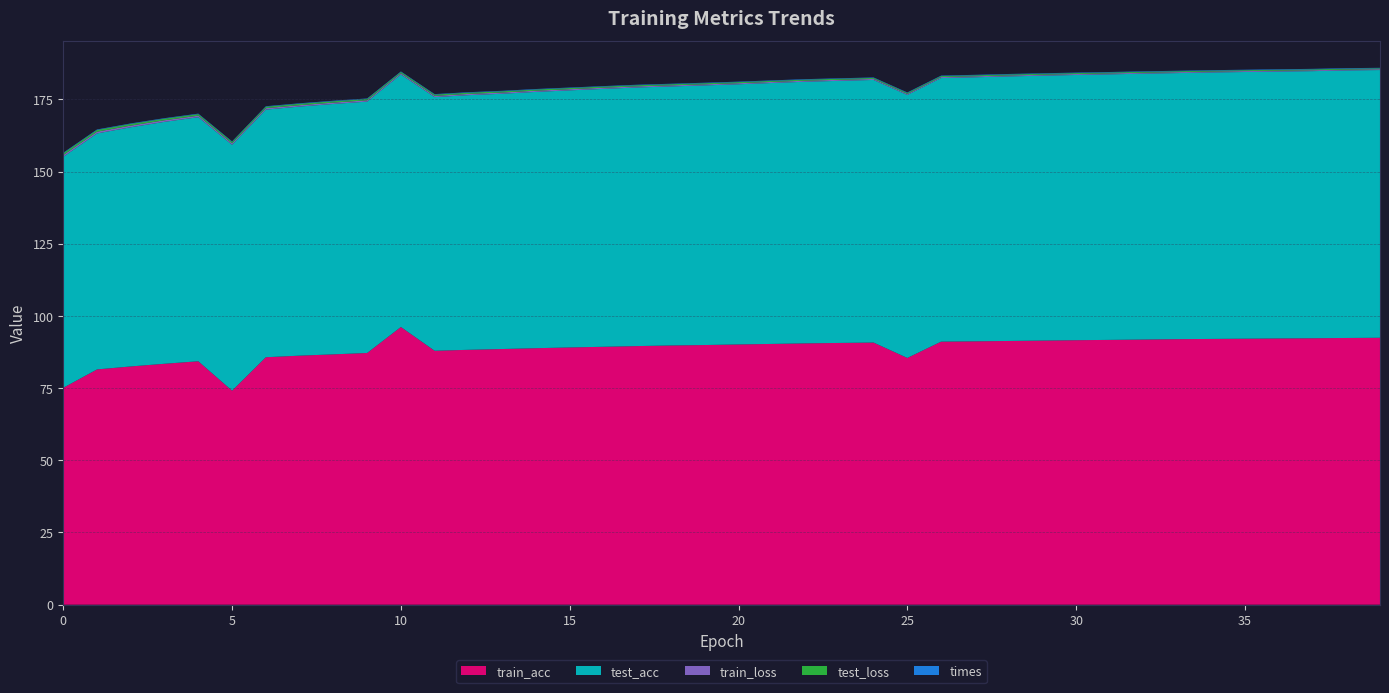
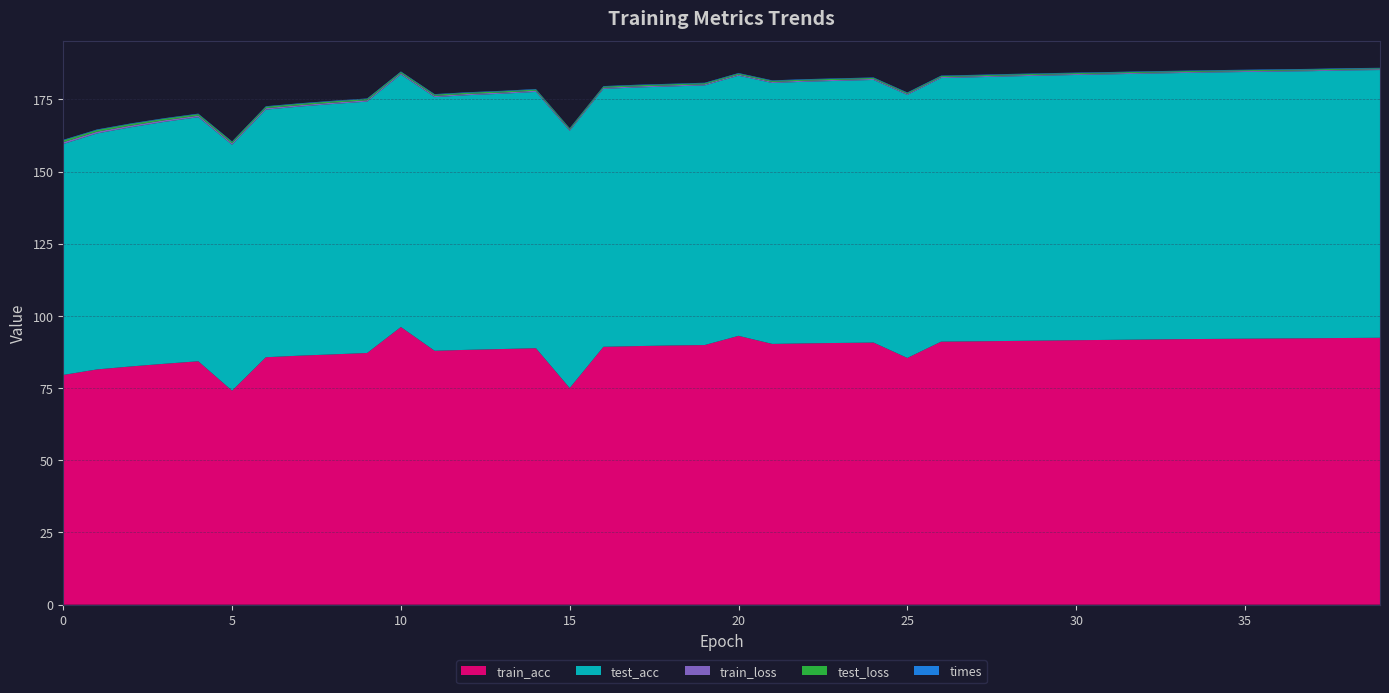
train_acc, 0: 75 -> 80
train_acc, 15: 89 -> 75
train_acc, 20: 90 -> 93
